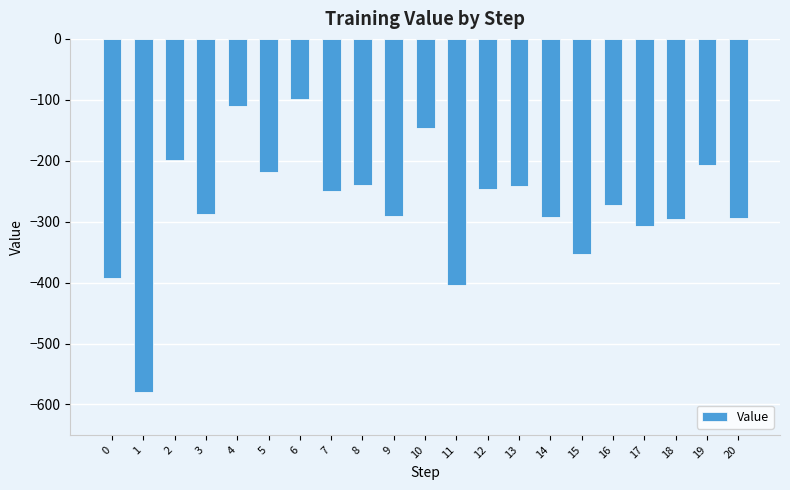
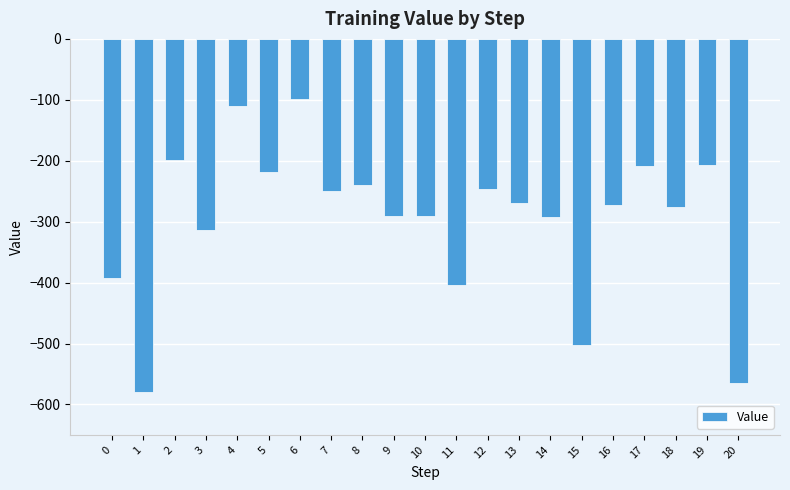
3: -290 -> -310
10: -150 -> -290
13: -240 -> -270
15: -350 -> -500
17: -310 -> -210
18: -290 -> -280
20: -290 -> -560
